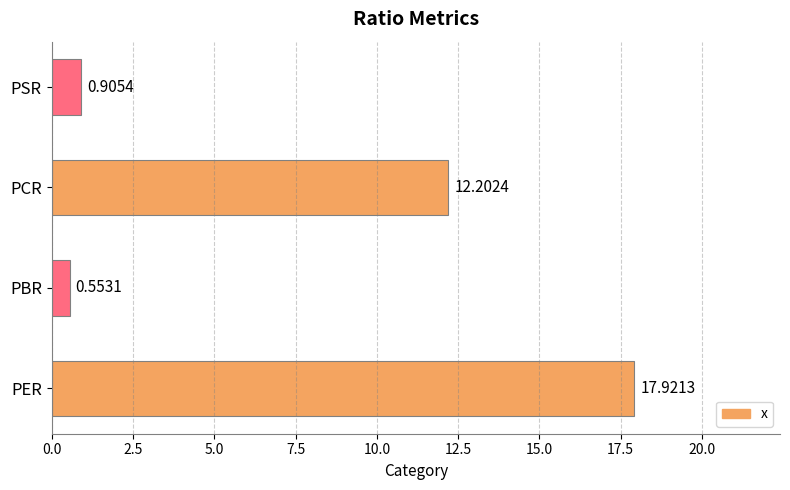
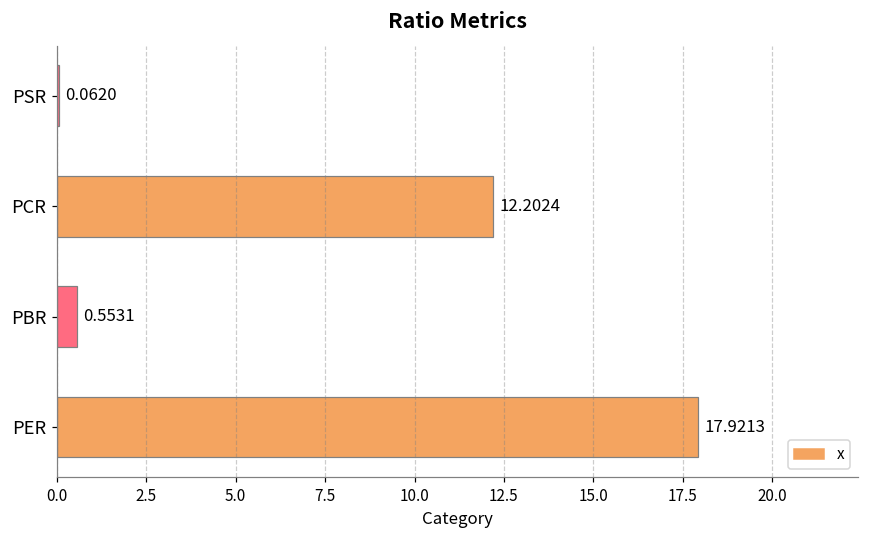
PSR: 0.9054 -> 0.0620
